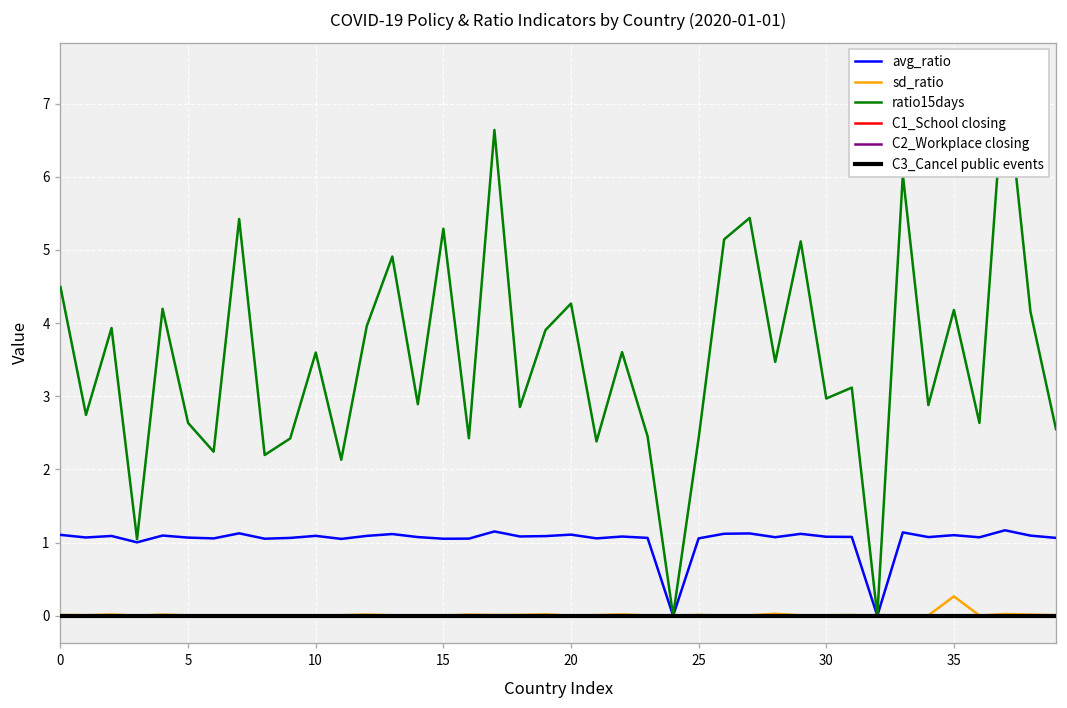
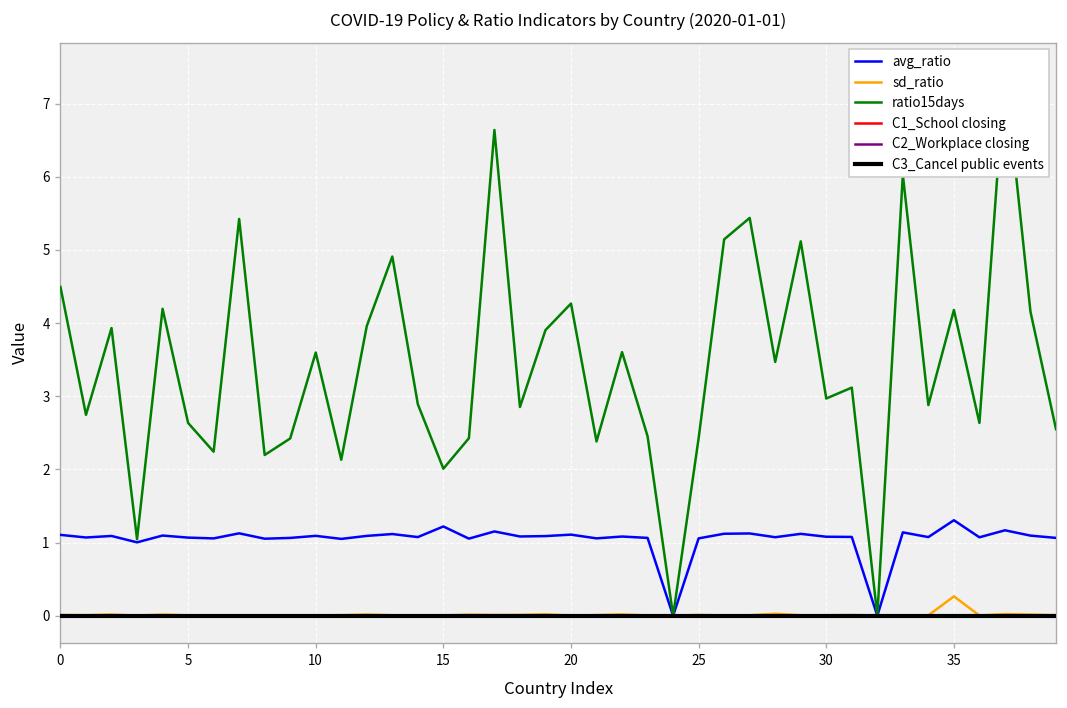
avg_ratio, 15: 1.1 -> 1.2
ratio15days, 15: 5.3 -> 2.0
avg_ratio, 35: 1.1 -> 1.3
